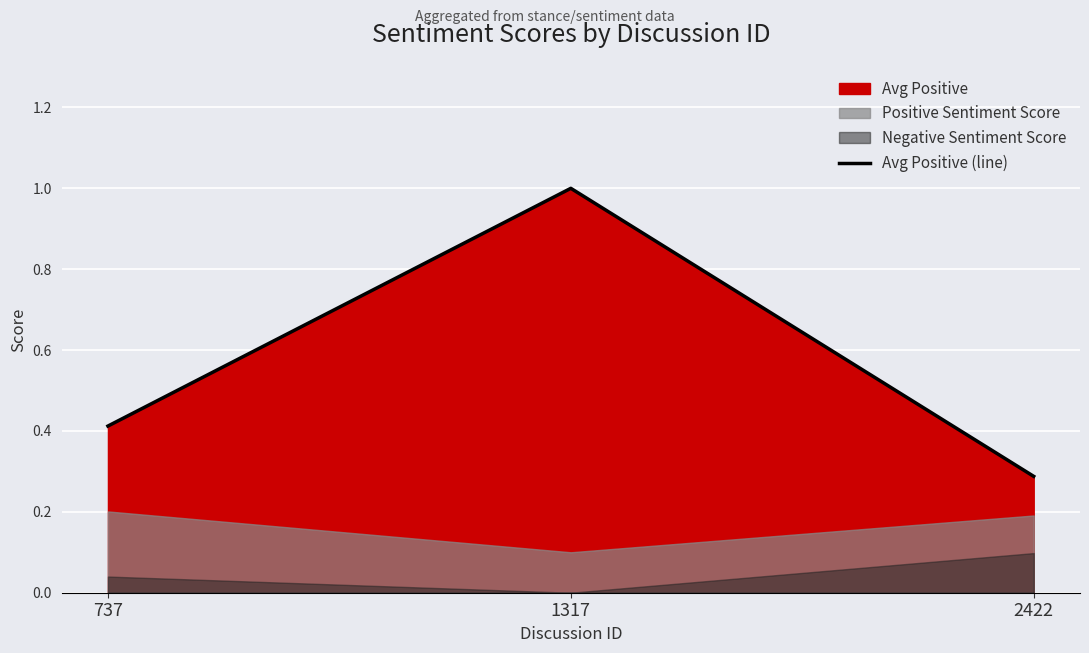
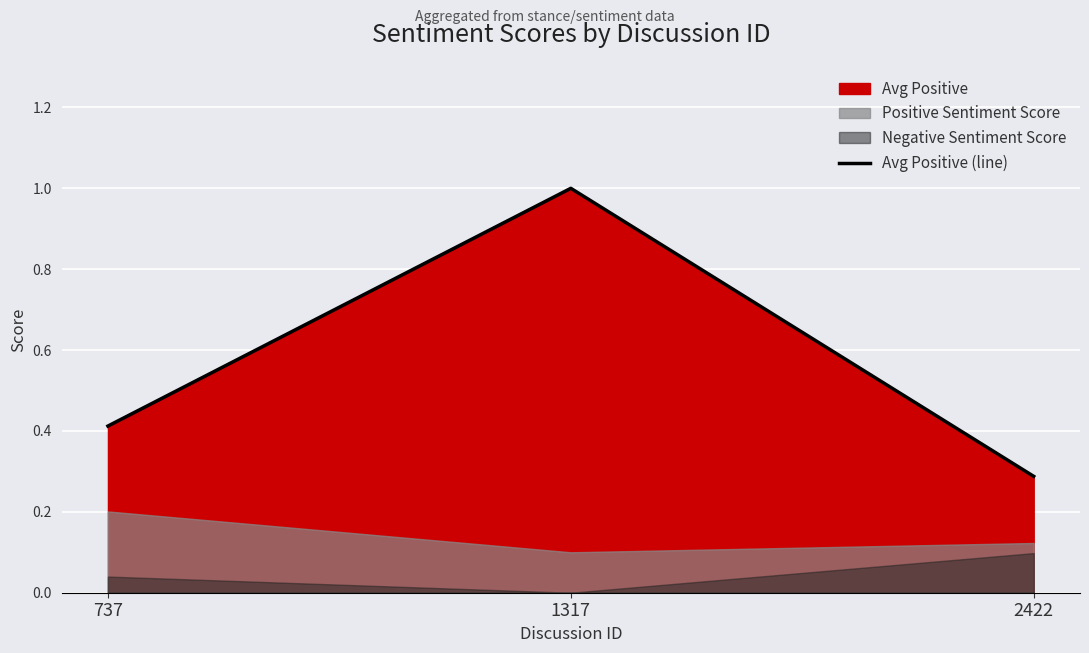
Positive Sentiment Score, 2422: 0.19 -> 0.12
